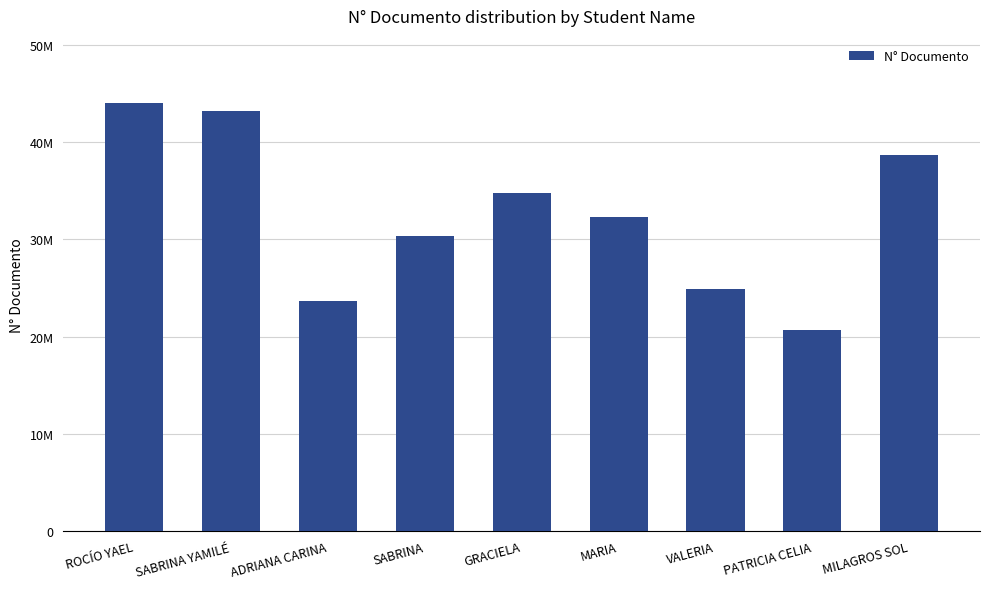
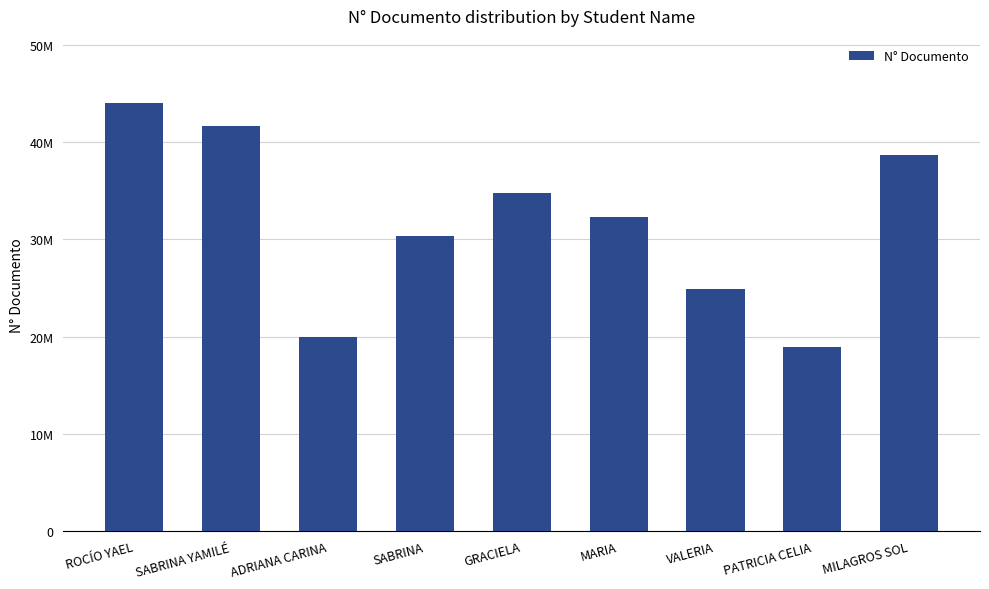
SABRINA YAMILÉ: 43000000 -> 42000000
ADRIANA CARINA: 24000000 -> 20000000
PATRICIA CELIA: 21000000 -> 19000000
